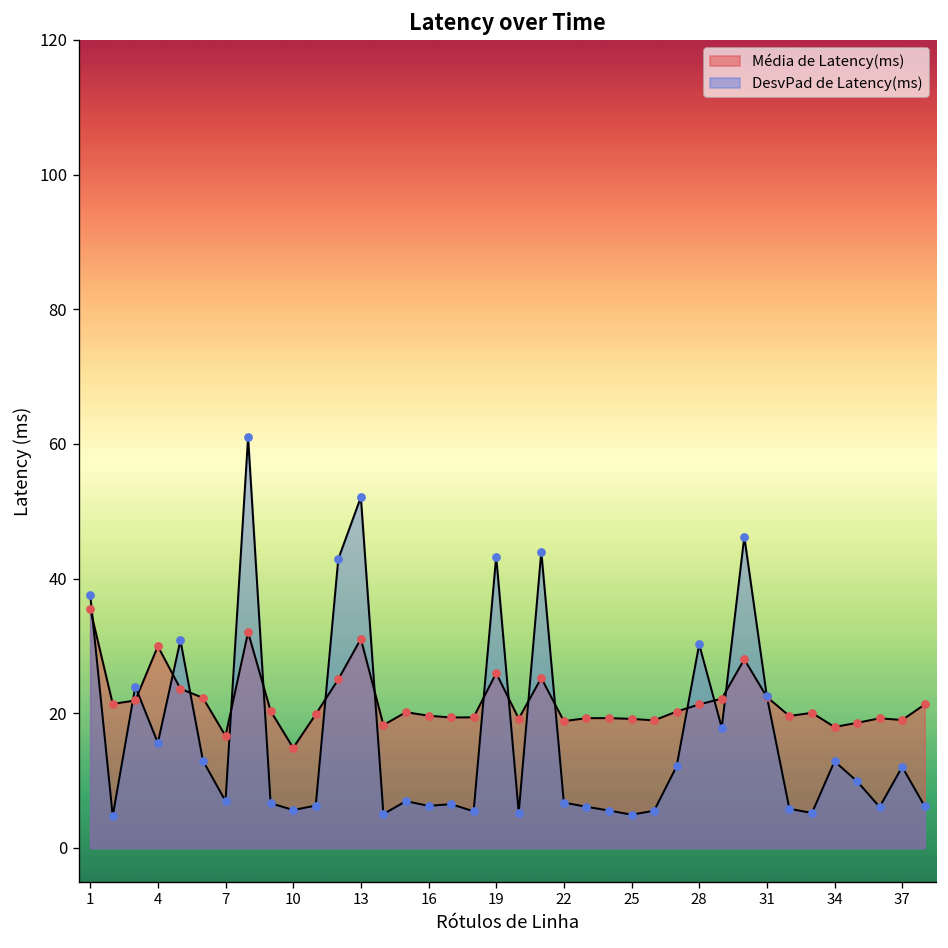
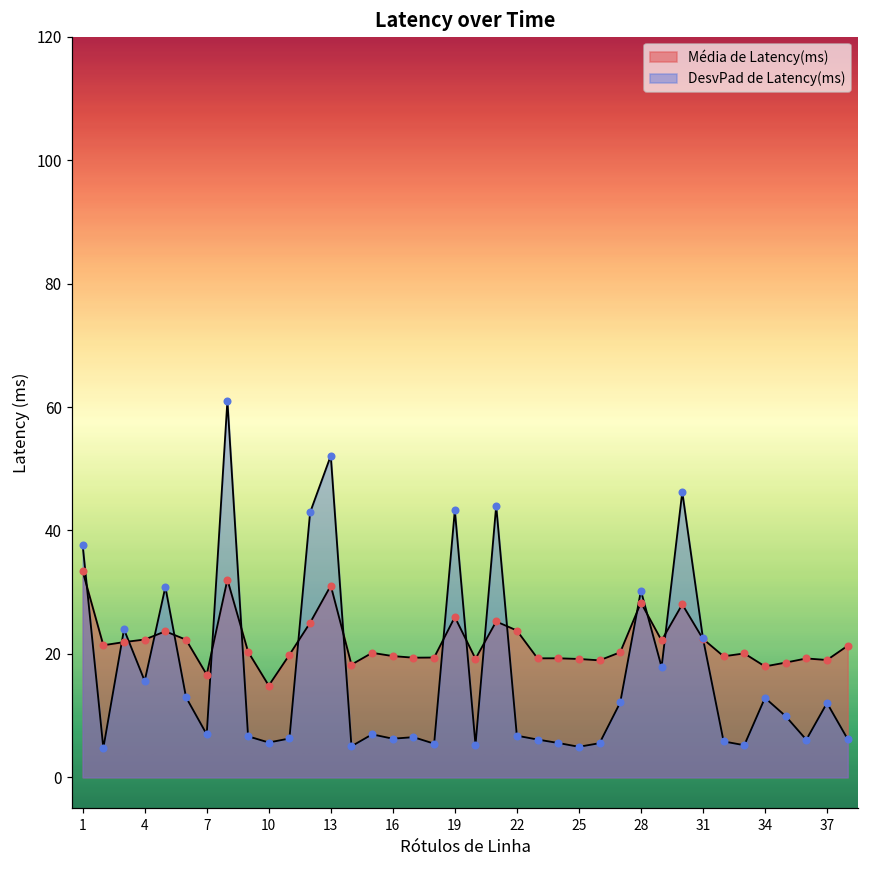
Média de Latency(ms), 1: 36 -> 33
Média de Latency(ms), 4: 30 -> 22
Média de Latency(ms), 22: 19 -> 24
Média de Latency(ms), 28: 21 -> 28
